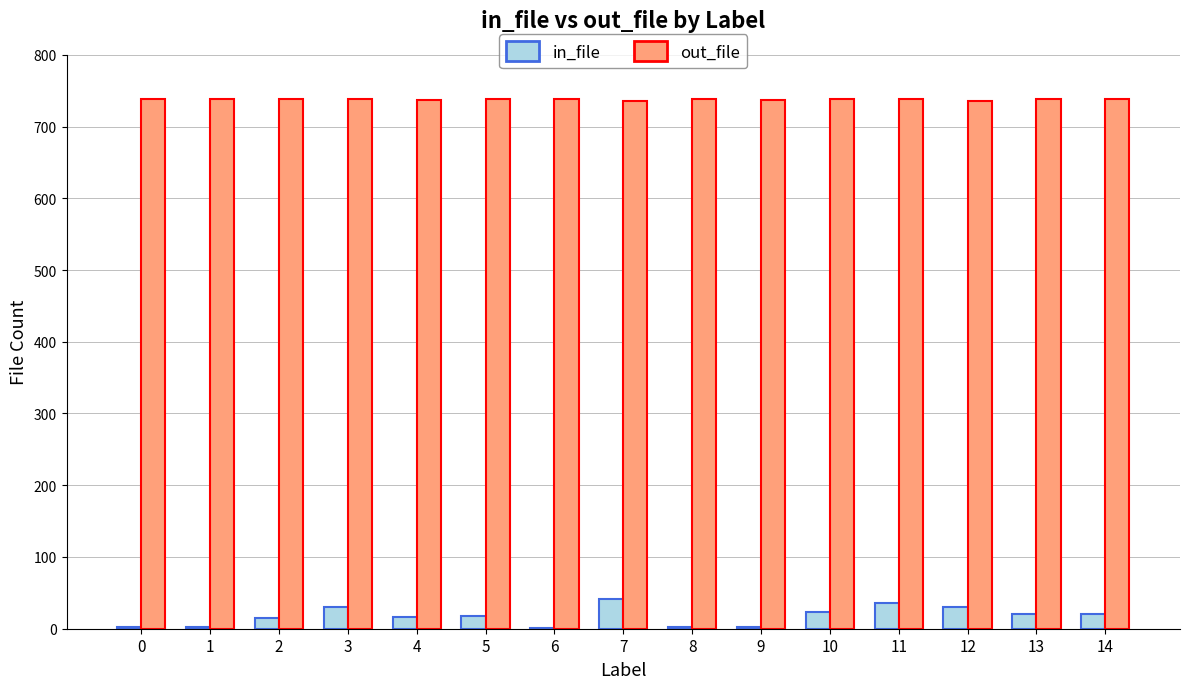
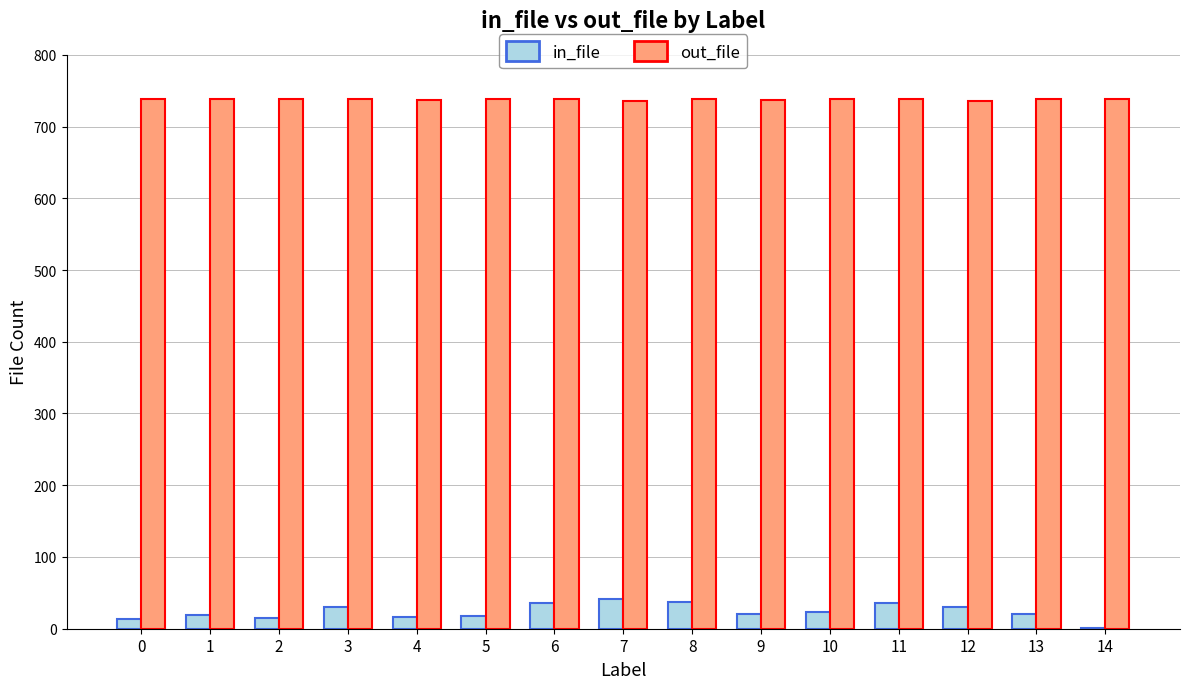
in_file, 0: 0 -> 10
in_file, 1: 0 -> 20
in_file, 6: 0 -> 40
in_file, 8: 0 -> 40
in_file, 9: 0 -> 20
in_file, 14: 20 -> 0
